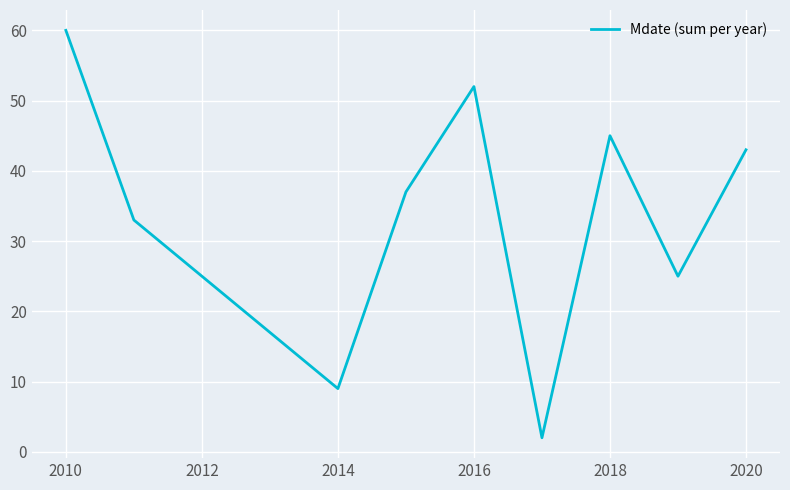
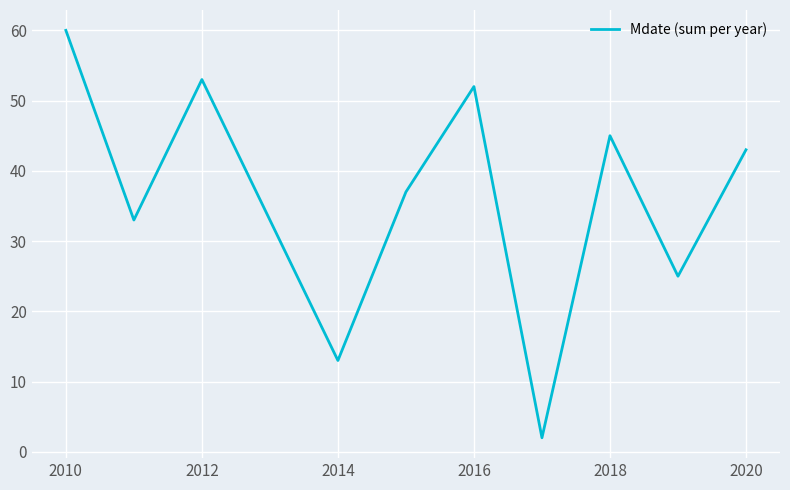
2012: 25 -> 53
2014: 9 -> 13
